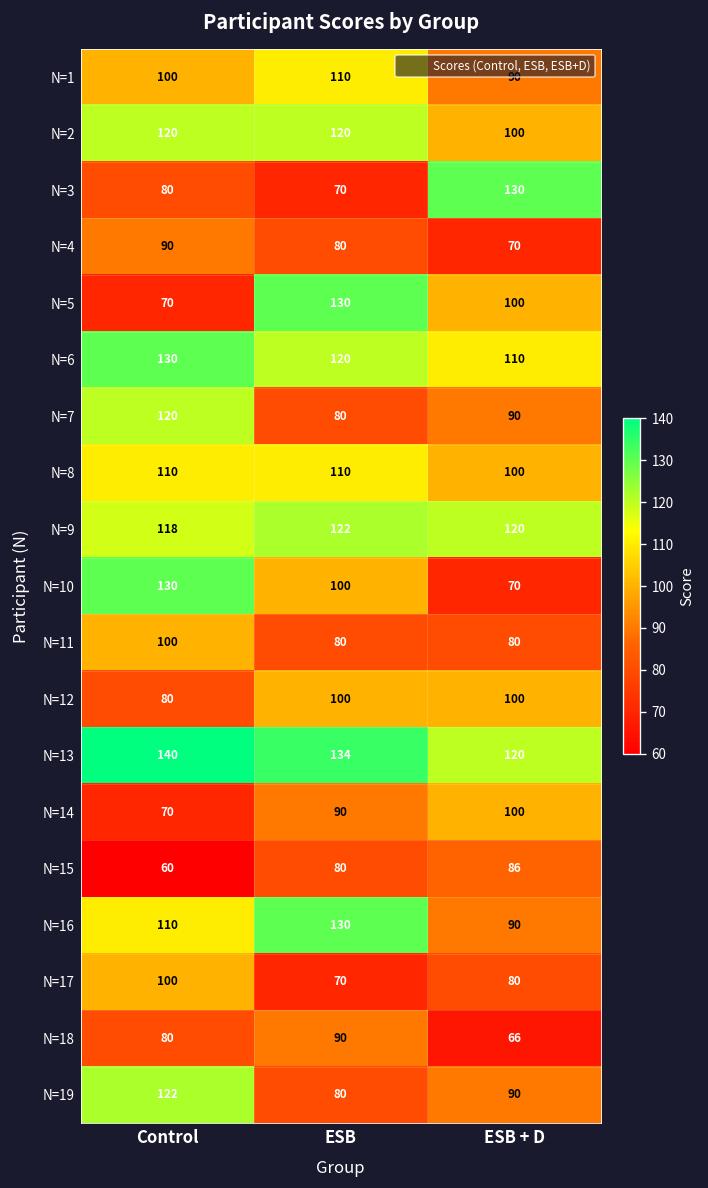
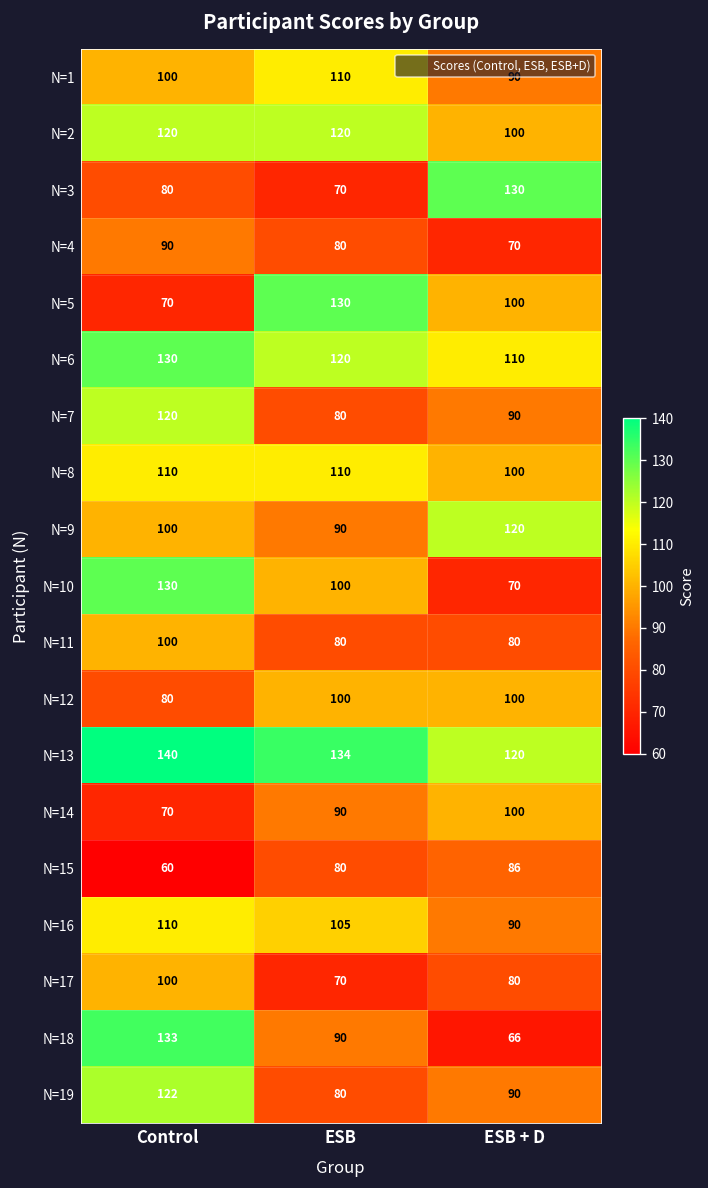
N=9, Control: 118 -> 100
N=9, ESB: 122 -> 90
N=16, ESB: 130 -> 105
N=18, Control: 80 -> 133
